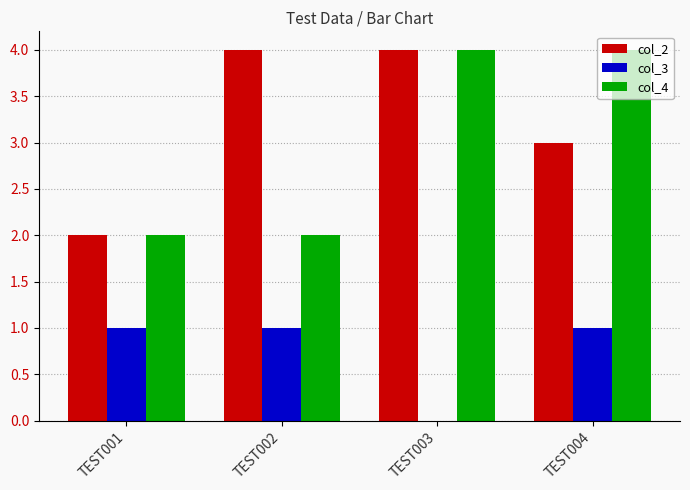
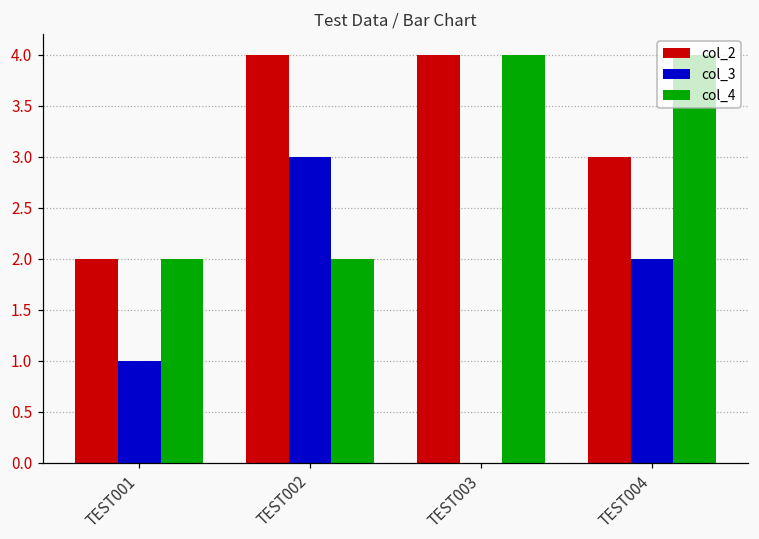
col_3, TEST002: 1 -> 3
col_3, TEST004: 1 -> 2
